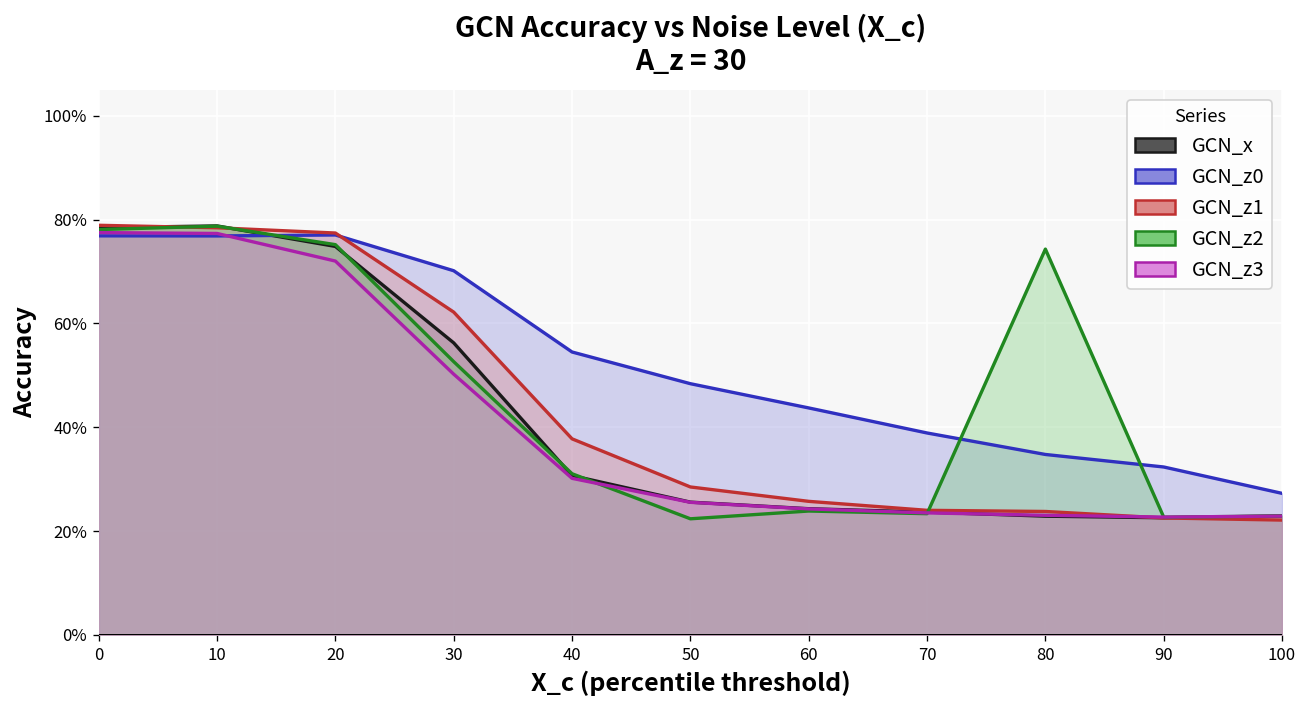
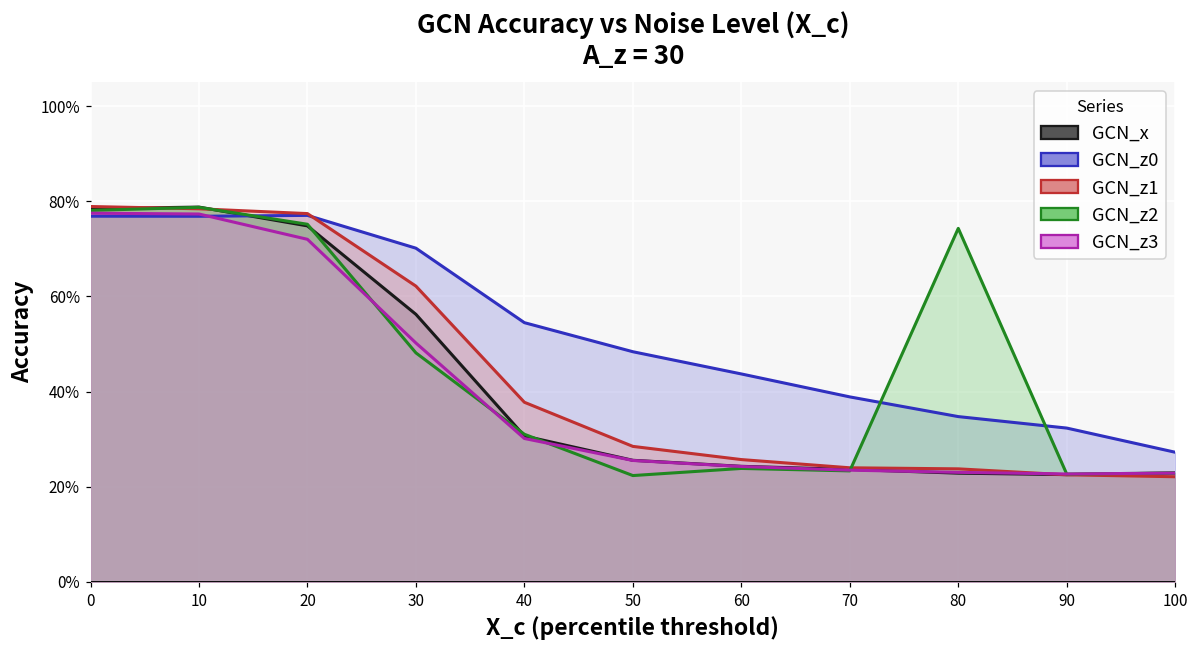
GCN_z2, 30: 53% -> 48%
